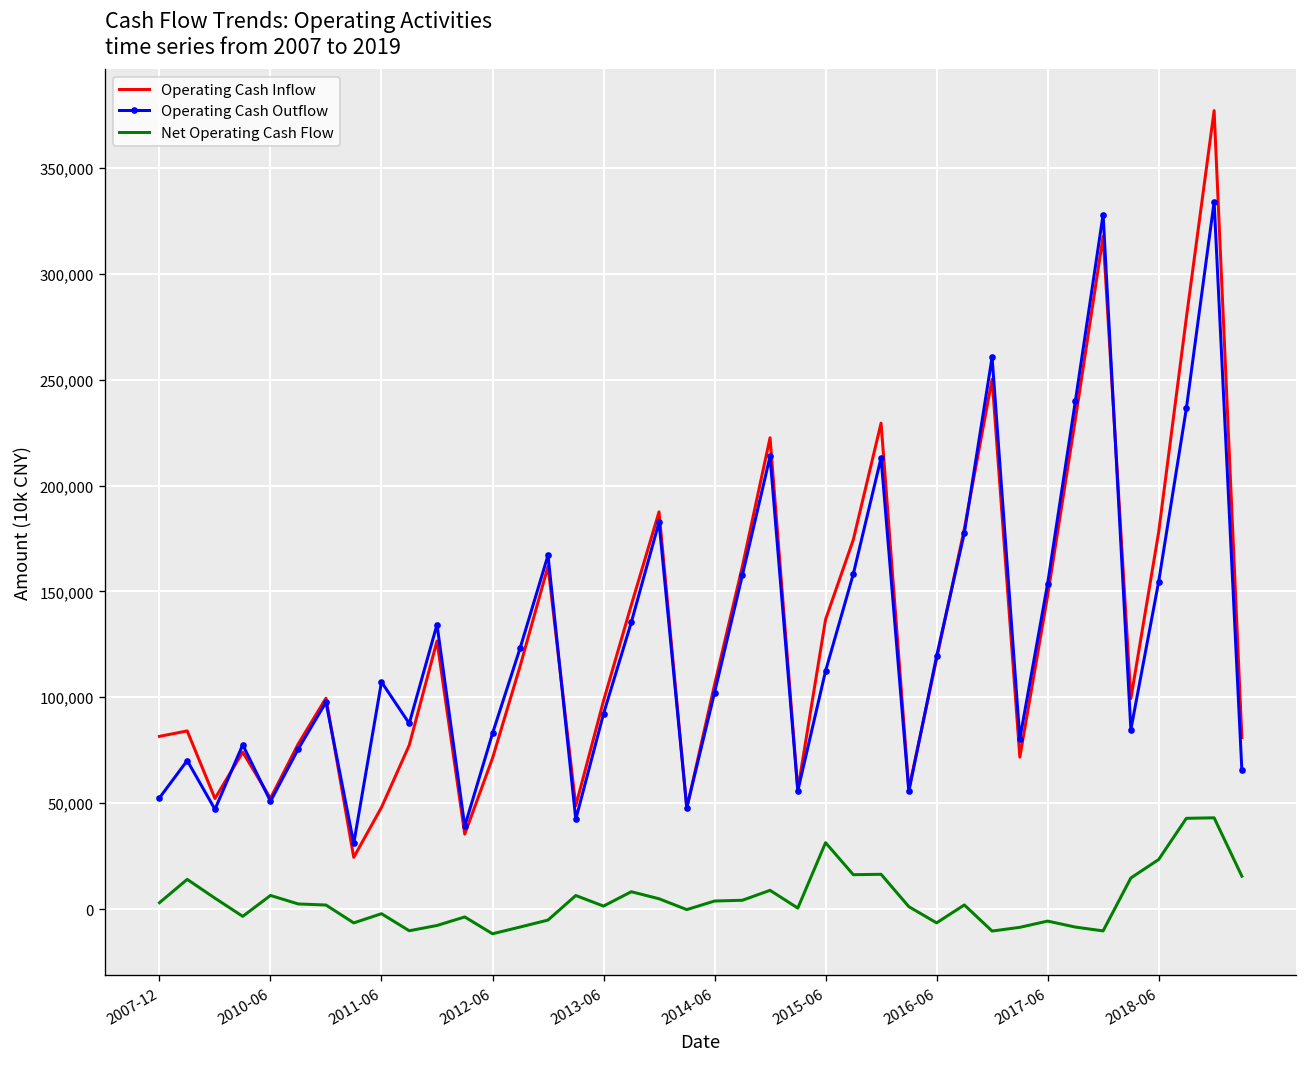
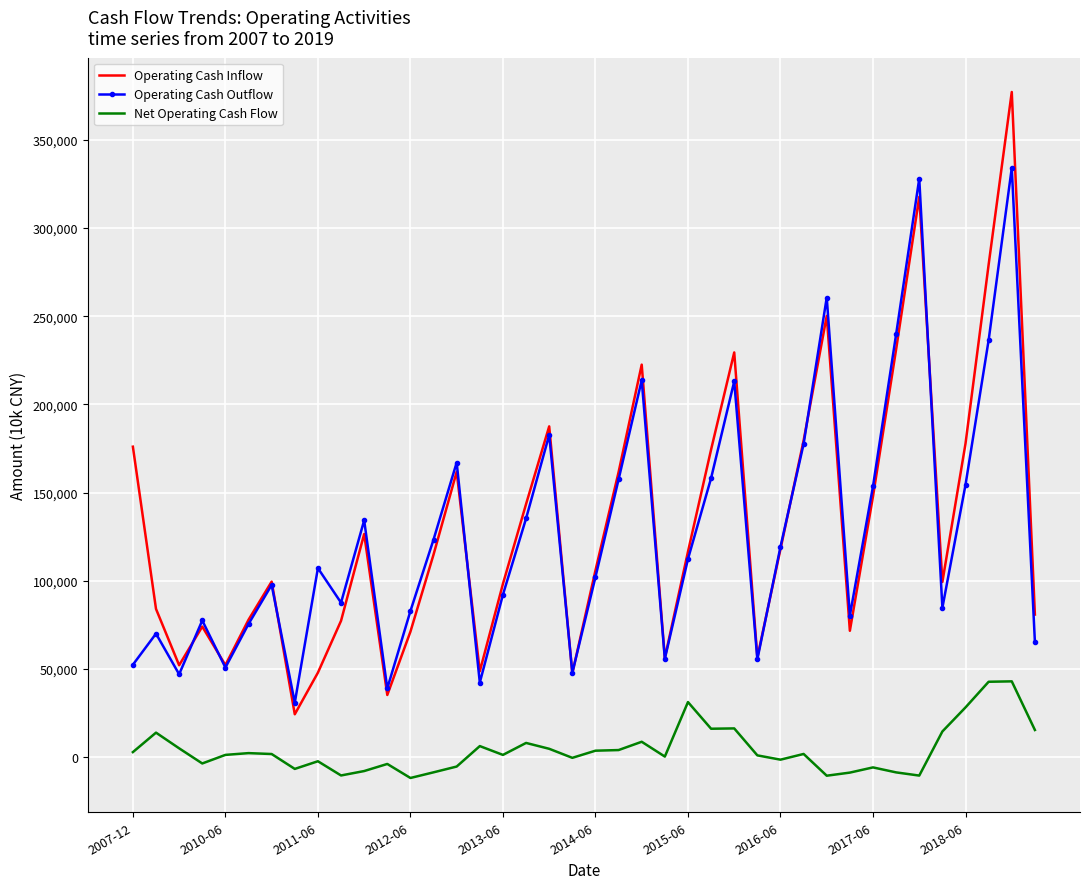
Operating Cash Inflow, 2007-12: 82,000 -> 176,000
Net Operating Cash Flow, 2010-06: 6,000 -> 1,000
Operating Cash Inflow, 2015-06: 137,000 -> 117,000
Net Operating Cash Flow, 2016-06: -7,000 -> -1,000
Net Operating Cash Flow, 2018-06: 23,000 -> 28,000
